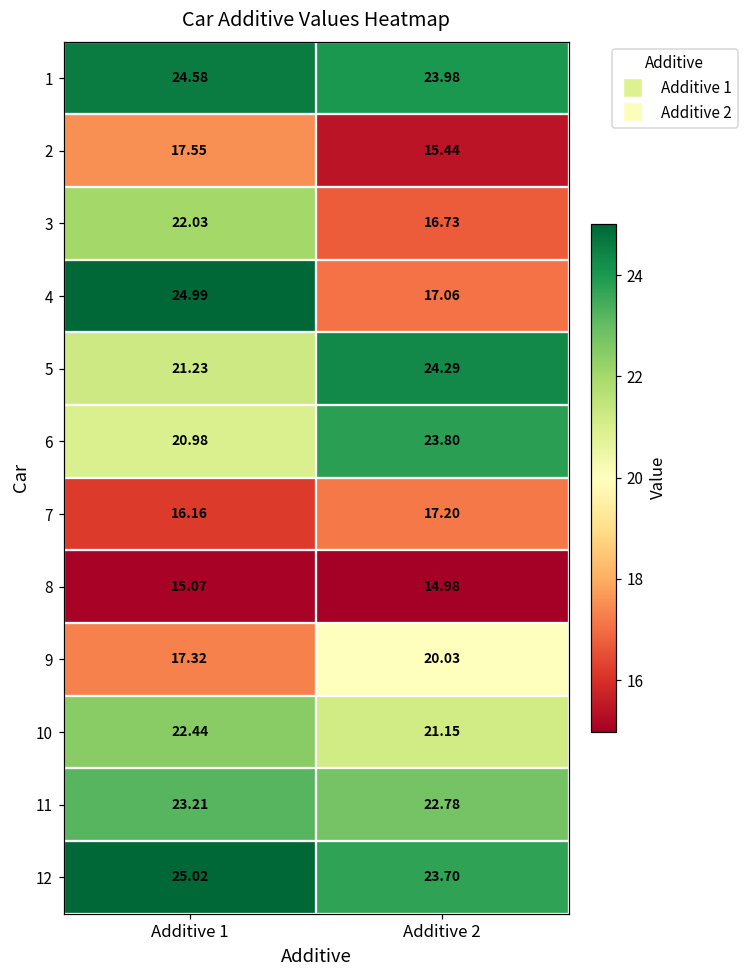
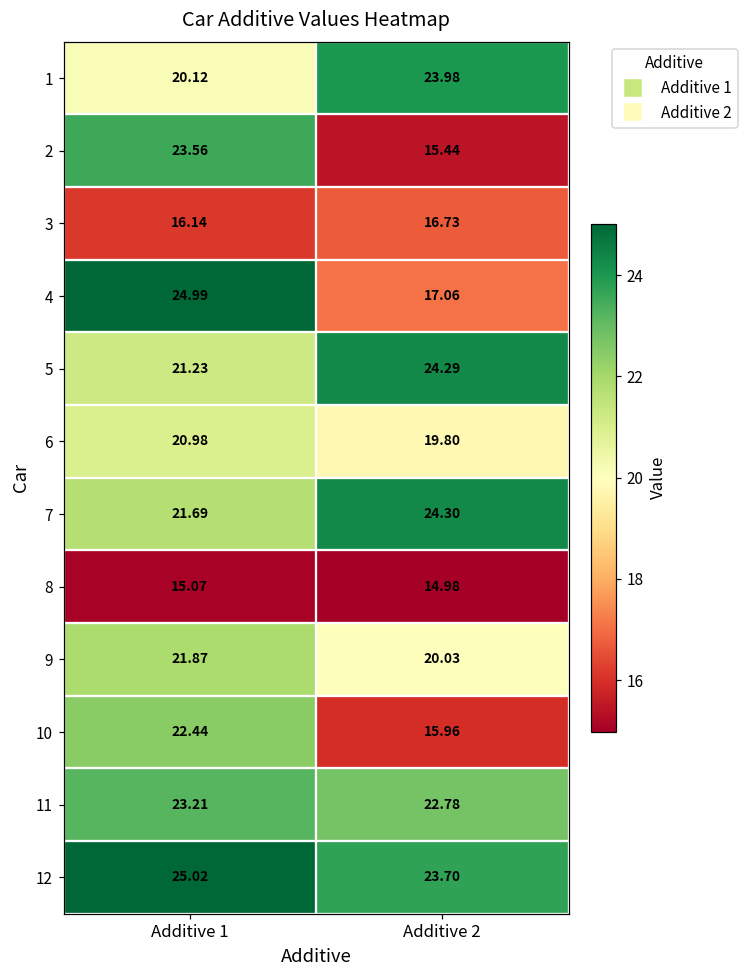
1, Additive 1: 24.58 -> 20.12
2, Additive 1: 17.55 -> 23.56
3, Additive 1: 22.03 -> 16.14
6, Additive 2: 23.80 -> 19.80
7, Additive 1: 16.16 -> 21.69
7, Additive 2: 17.20 -> 24.30
9, Additive 1: 17.32 -> 21.87
10, Additive 2: 21.15 -> 15.96
